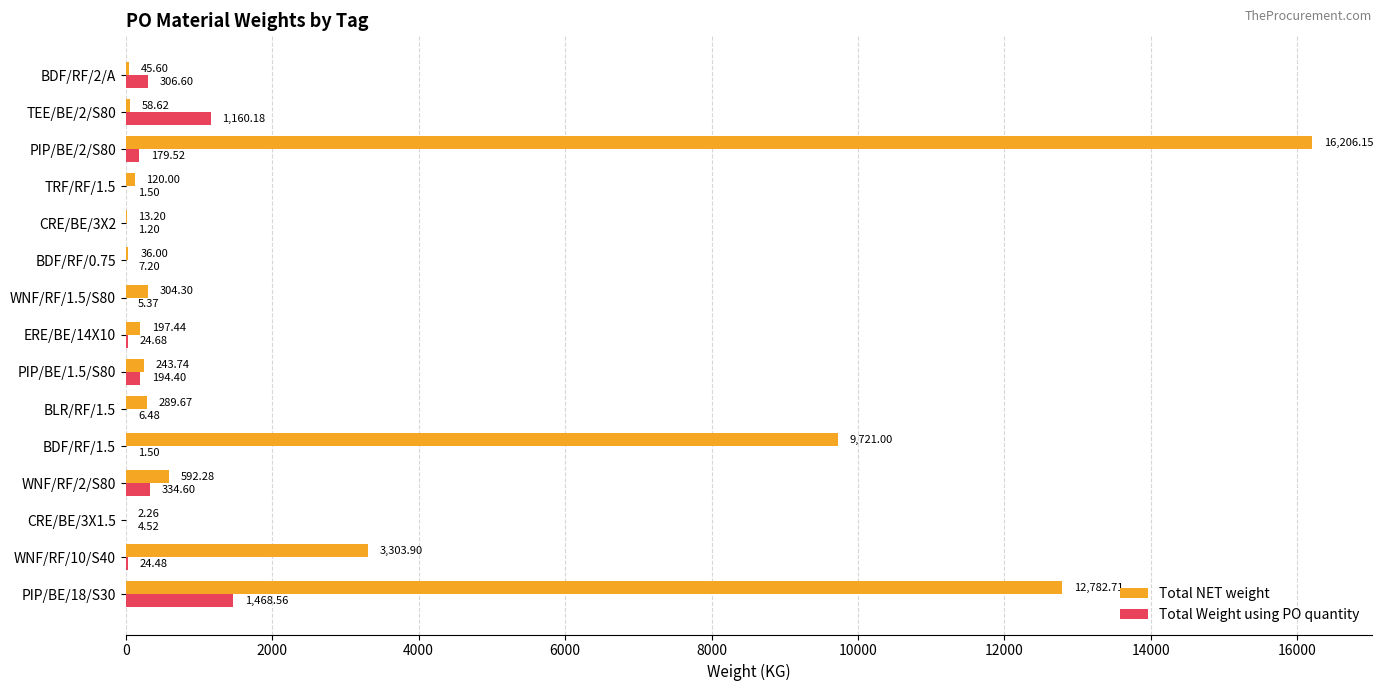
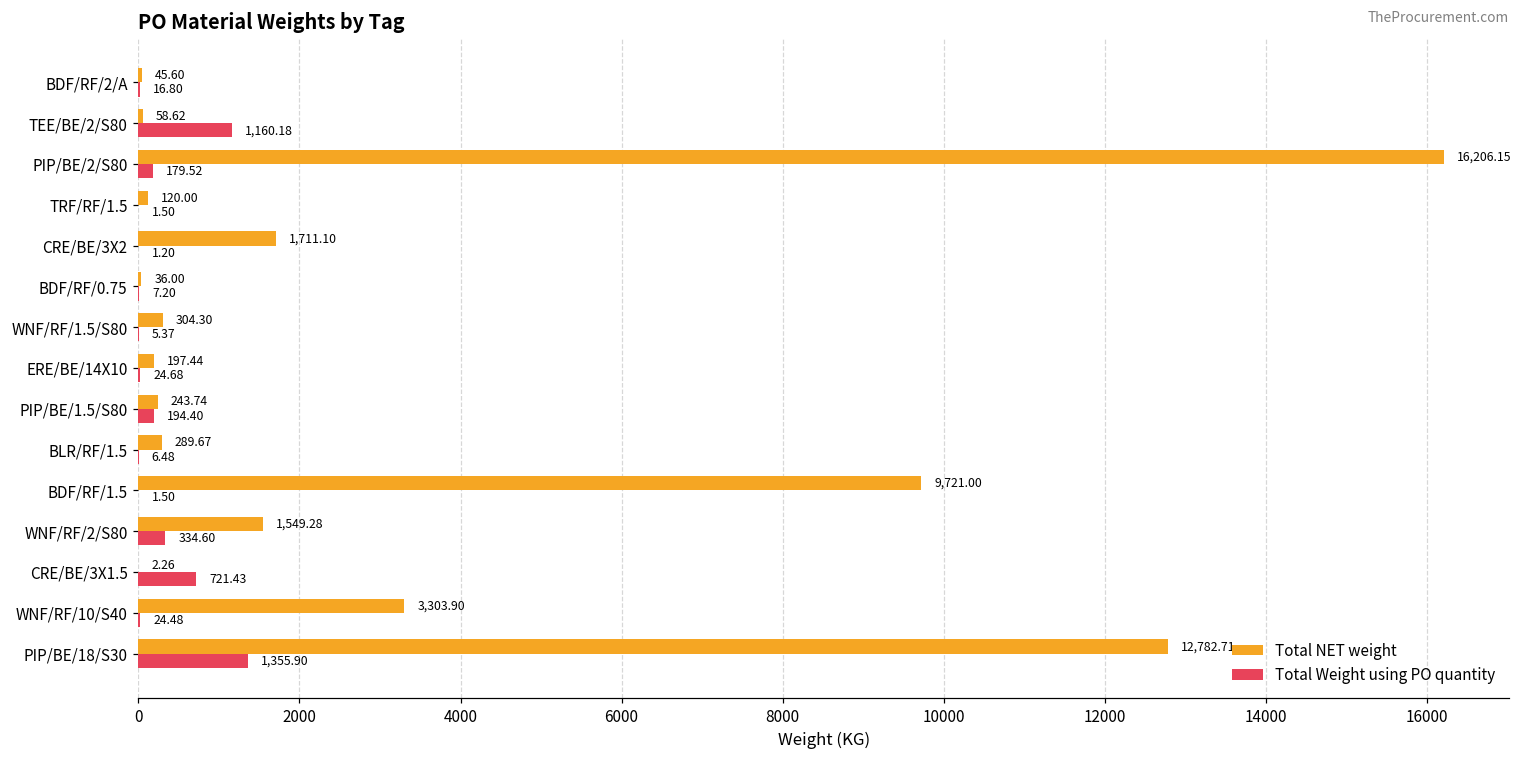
Total Weight using PO quantity, BDF/RF/2/A: 306.60 -> 16.80
Total NET weight, CRE/BE/3X2: 13.20 -> 1,711.10
Total NET weight, WNF/RF/2/S80: 592.28 -> 1,549.28
Total Weight using PO quantity, CRE/BE/3X1.5: 4.52 -> 721.43
Total Weight using PO quantity, PIP/BE/18/S30: 1,468.56 -> 1,355.90
